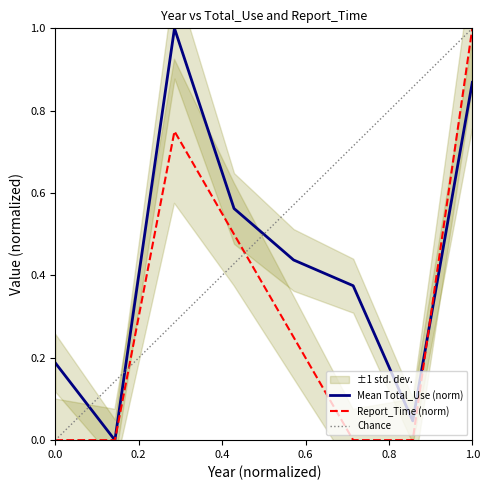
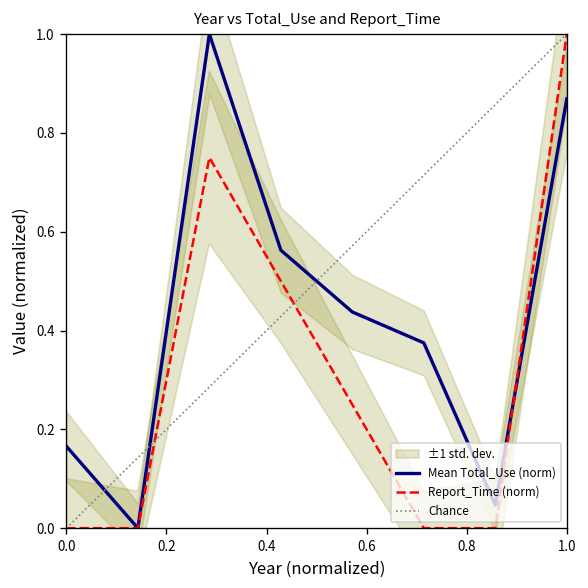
Mean Total_Use (norm), 0.0: 0.19 -> 0.17
